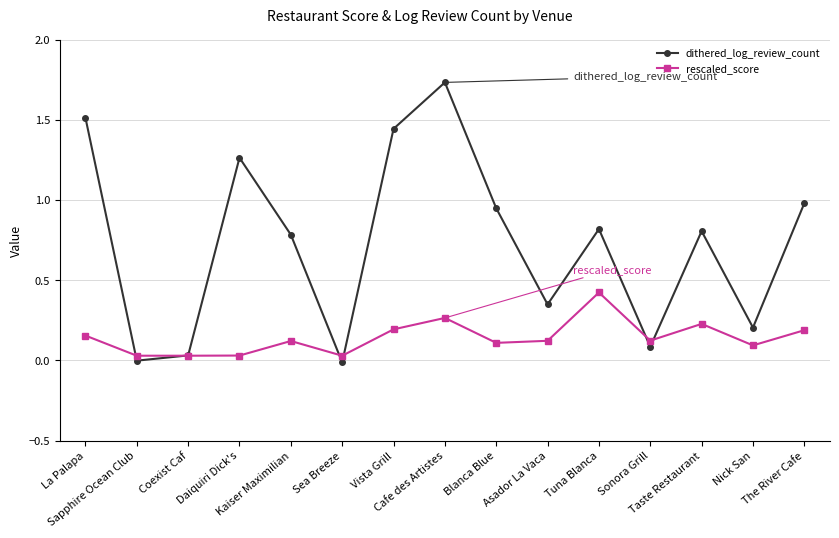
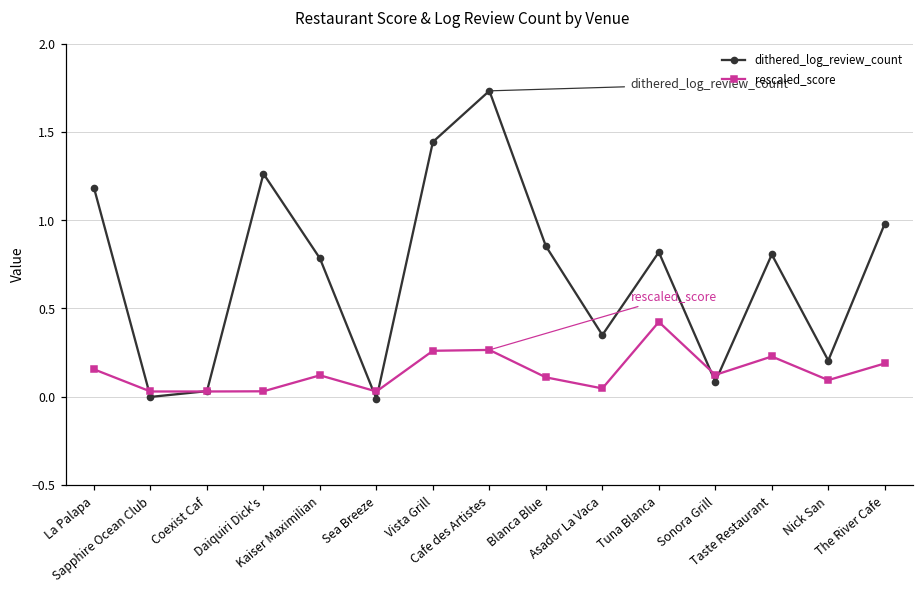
dithered_log_review_count, La Palapa: 1.51 -> 1.18
rescaled_score, Vista Grill: 0.19 -> 0.26
dithered_log_review_count, Blanca Blue: 0.95 -> 0.85
rescaled_score, Asador La Vaca: 0.12 -> 0.05
